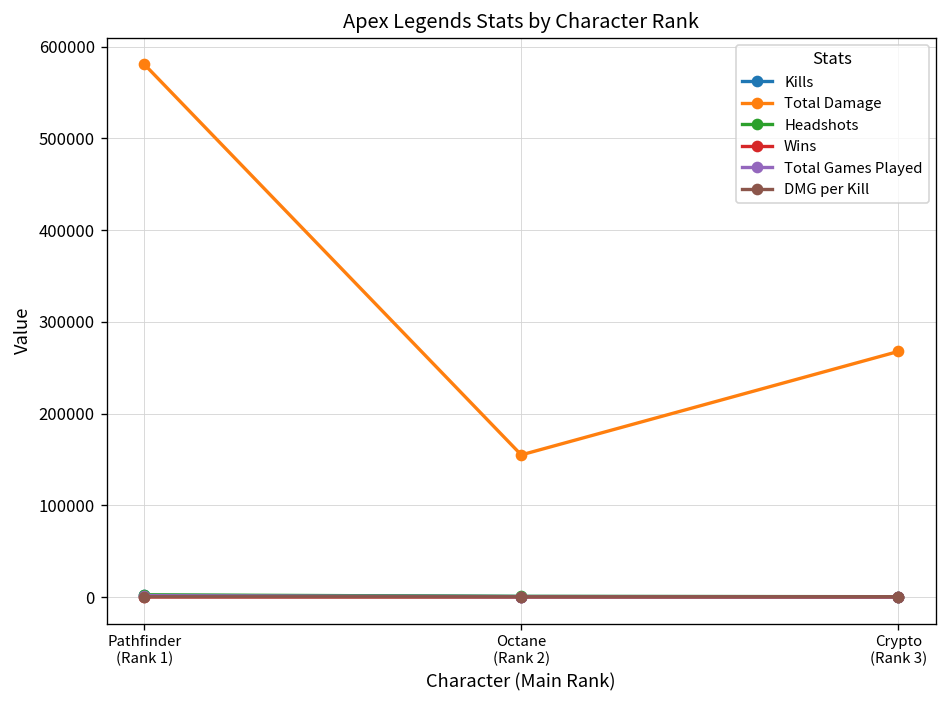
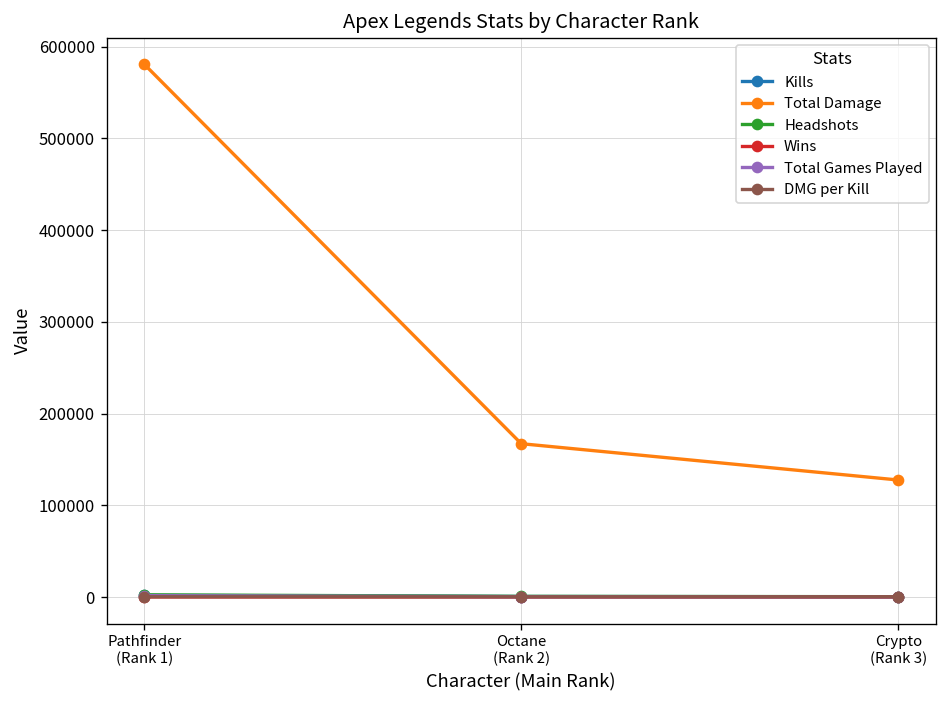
Total Damage, Octane (Rank 2): 150000 -> 170000
Total Damage, Crypto (Rank 3): 270000 -> 130000
